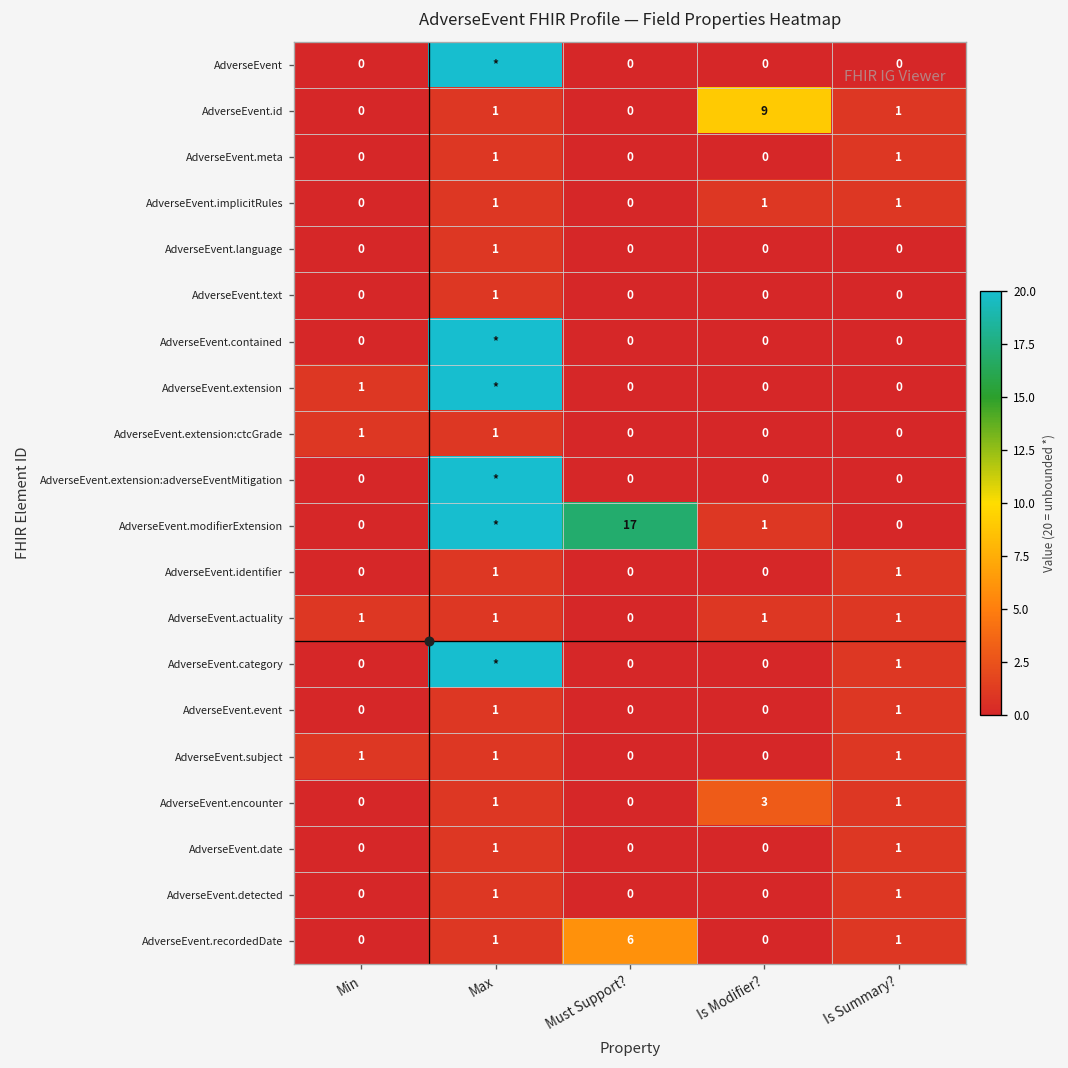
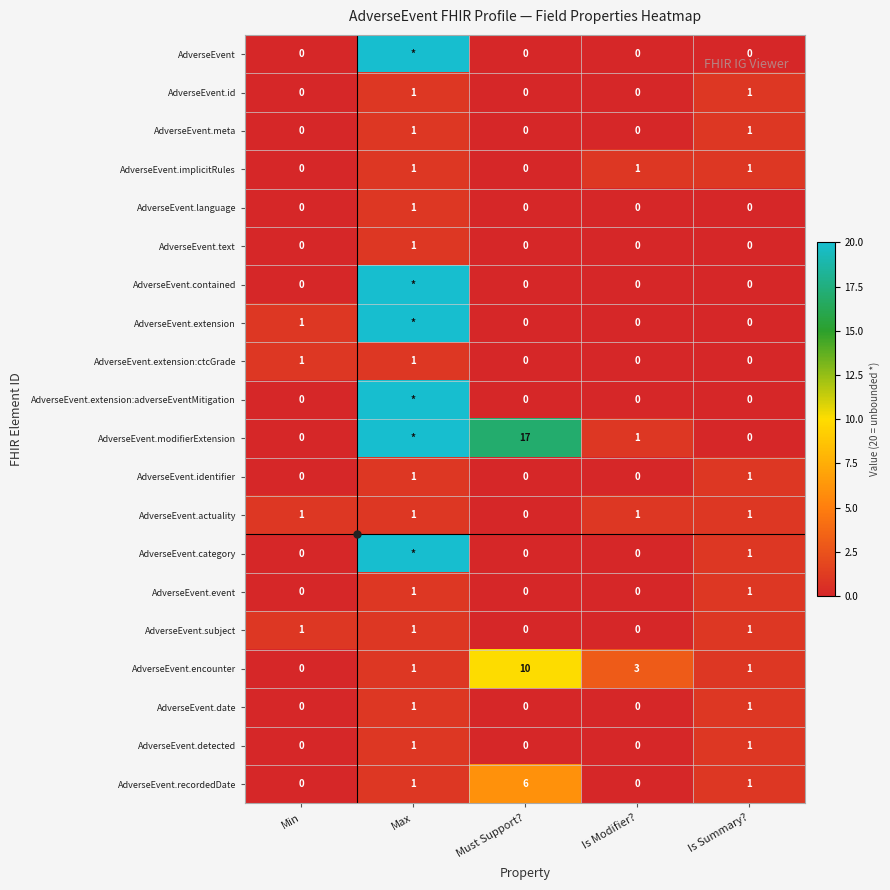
AdverseEvent.id, Is Modifier?: 9 -> 0
AdverseEvent.encounter, Must Support?: 0 -> 10
